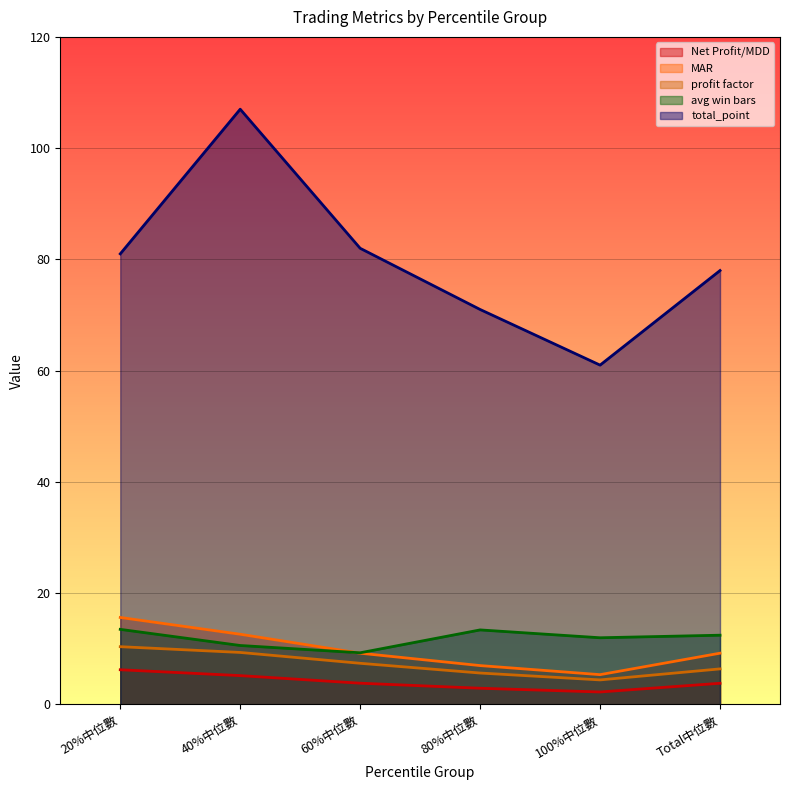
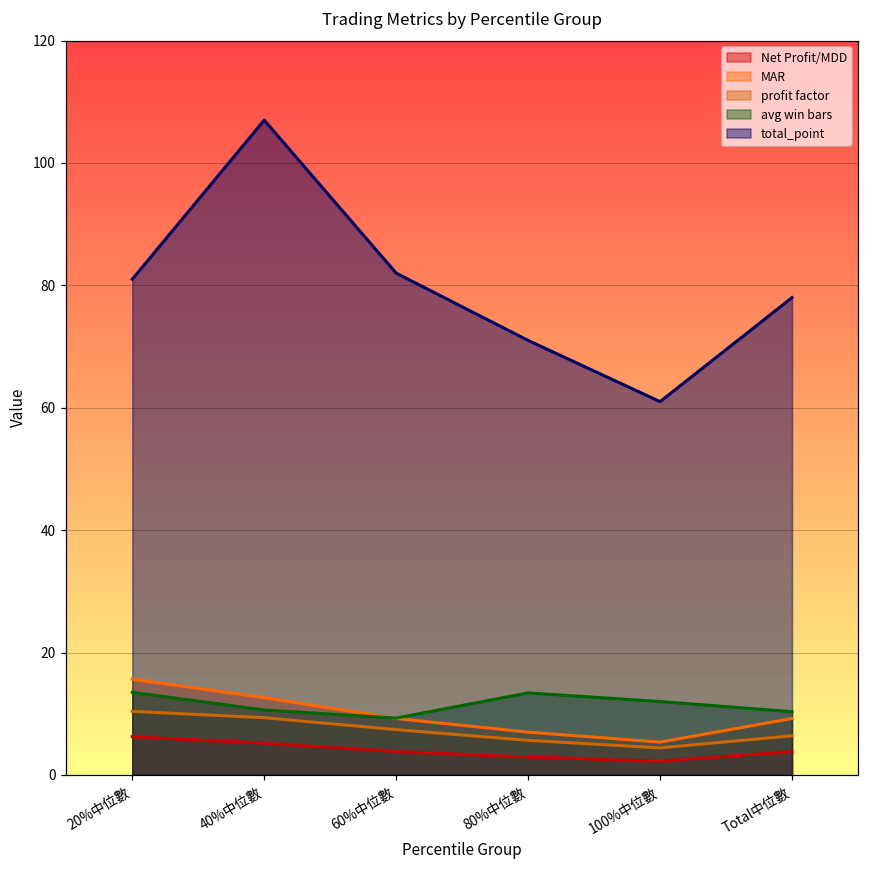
avg win bars, Total中位數: 12 -> 10
